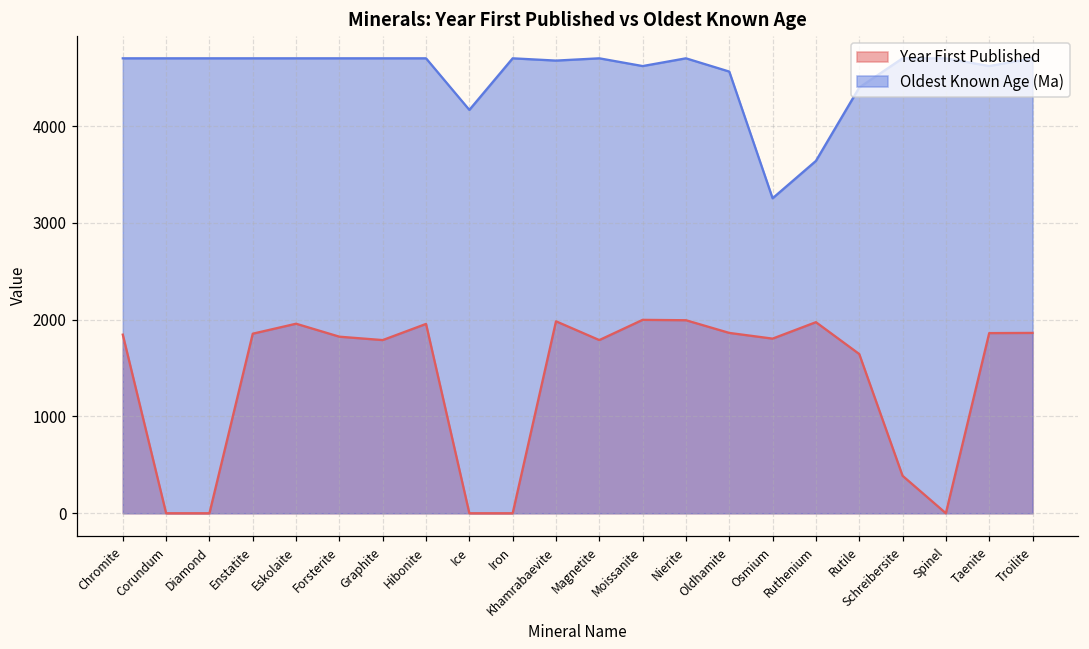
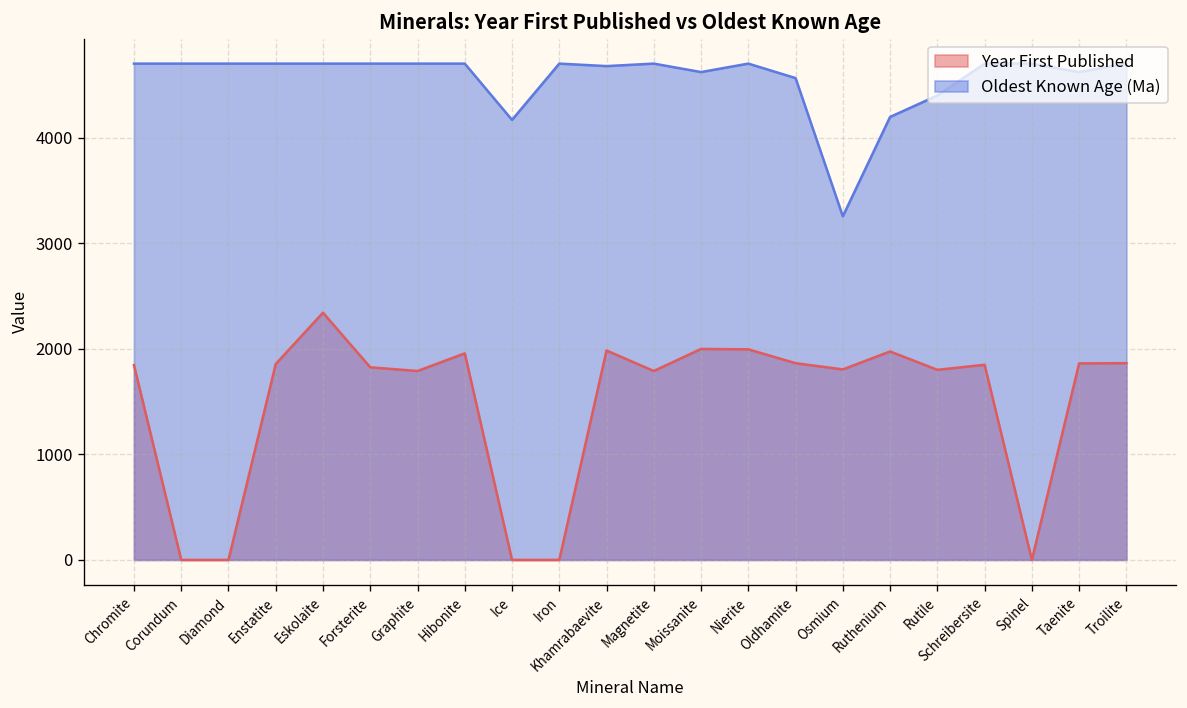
Year First Published, Eskolaite: 2000 -> 2300
Oldest Known Age (Ma), Ruthenium: 3600 -> 4200
Year First Published, Rutile: 1600 -> 1800
Year First Published, Schreibersite: 400 -> 1800
